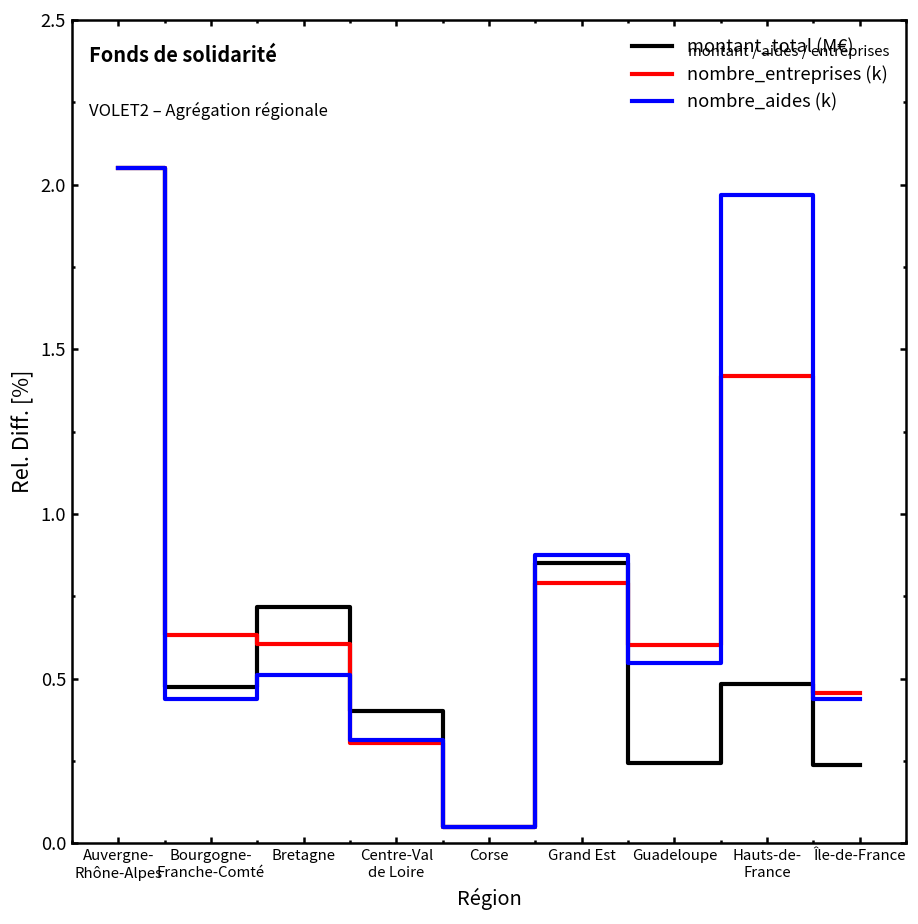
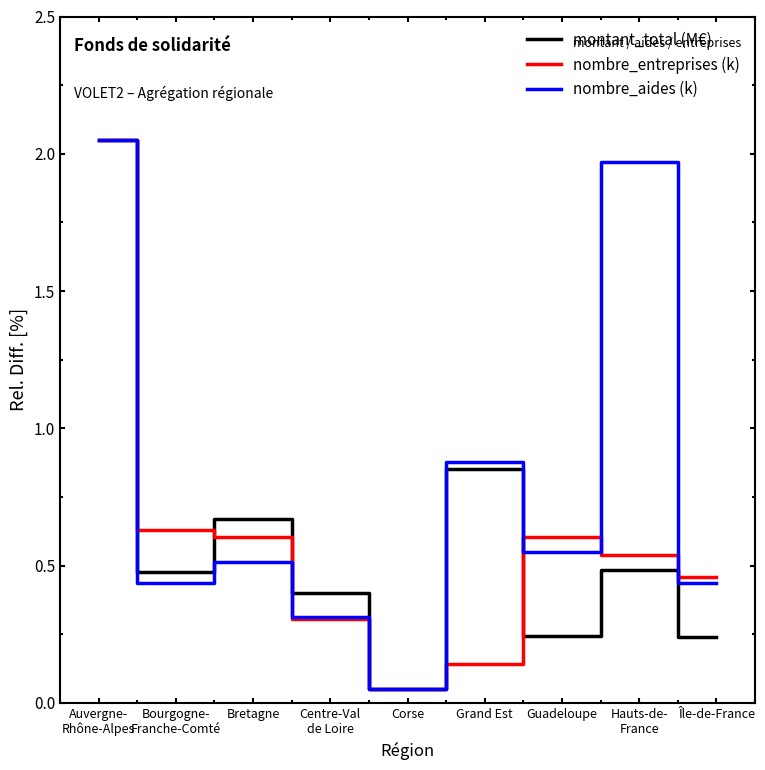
montant_total (M€), Bretagne: 0.72 -> 0.67
nombre_entreprises (k), Grand Est: 0.79 -> 0.14
nombre_entreprises (k), Hauts-de- France: 1.42 -> 0.54
